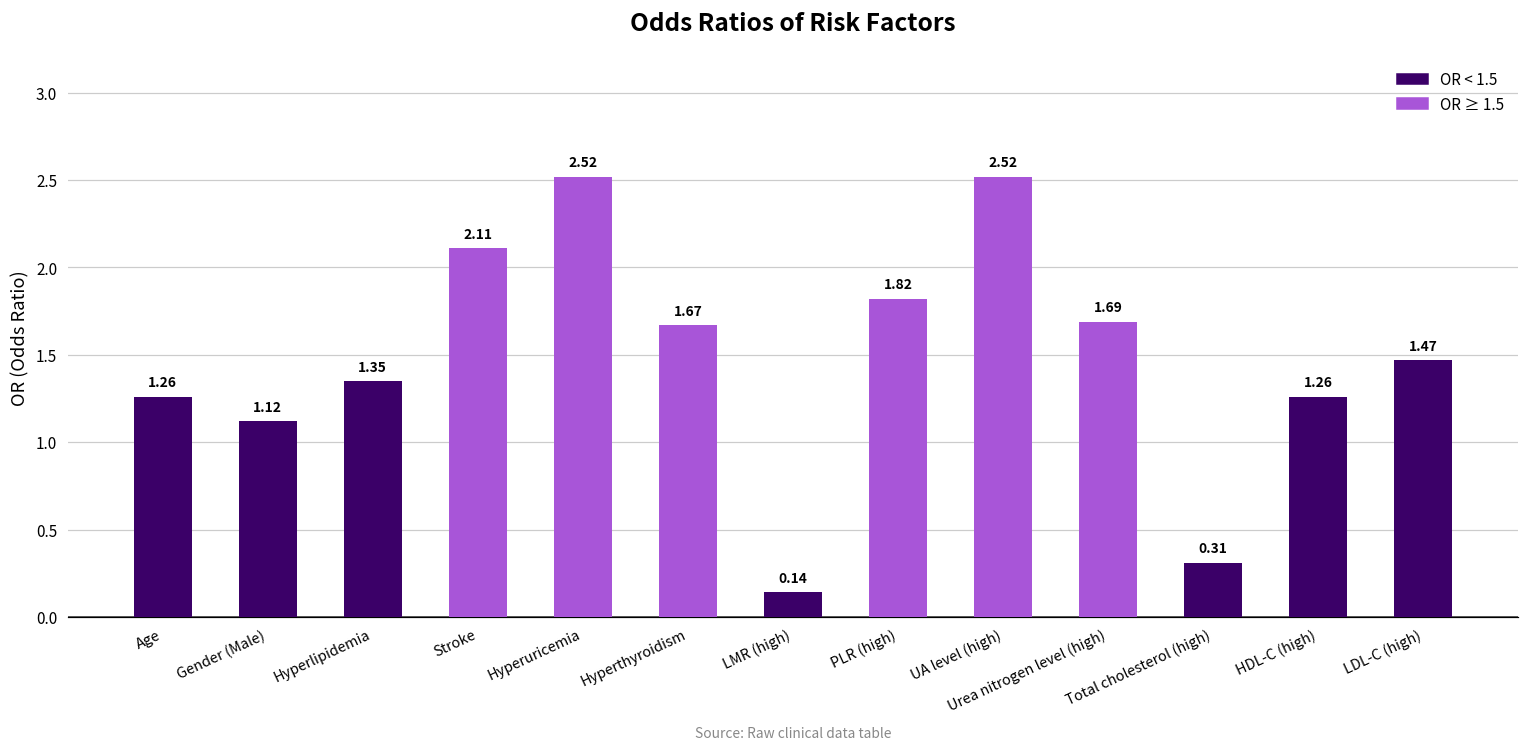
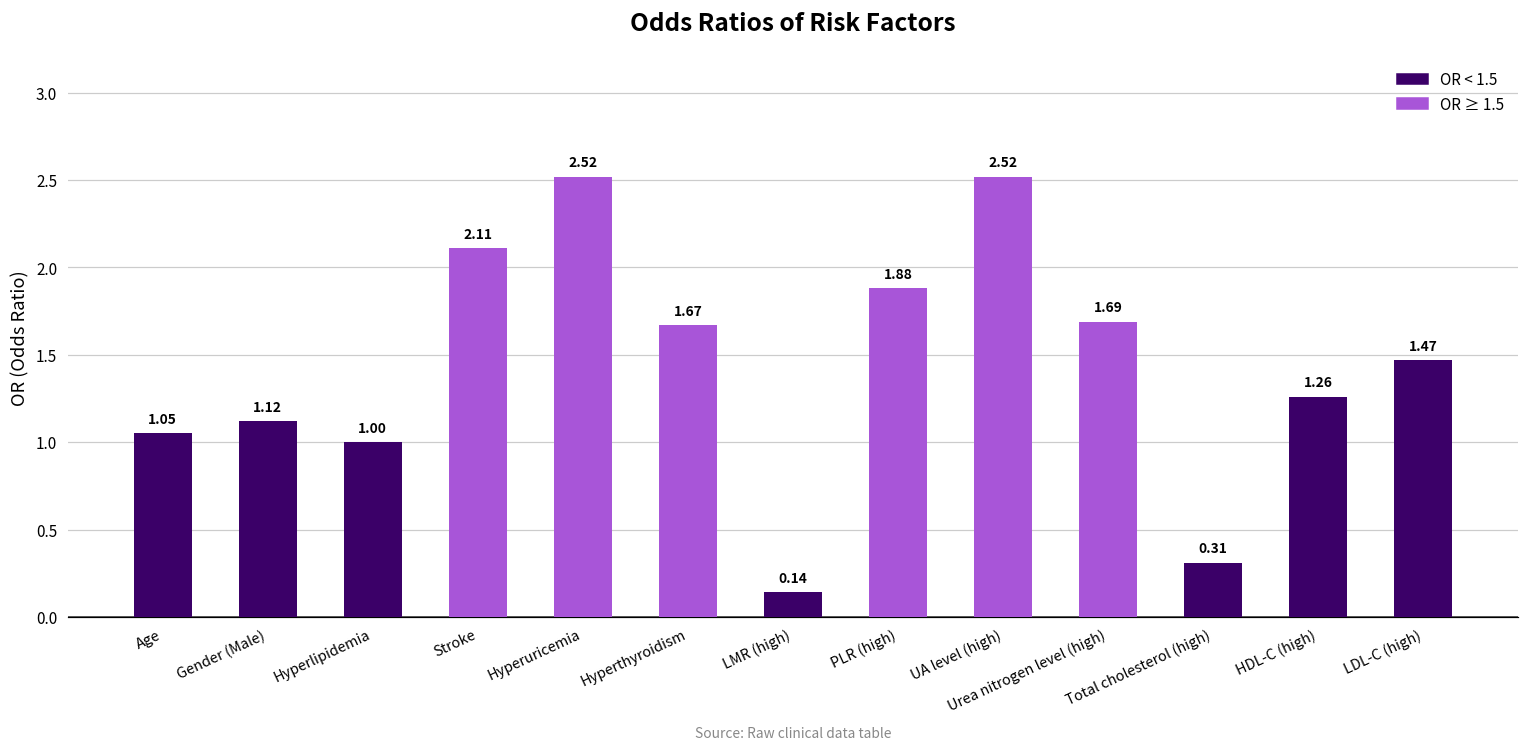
Age: 1.26 -> 1.05
Hyperlipidemia: 1.35 -> 1.00
PLR (high): 1.82 -> 1.88
